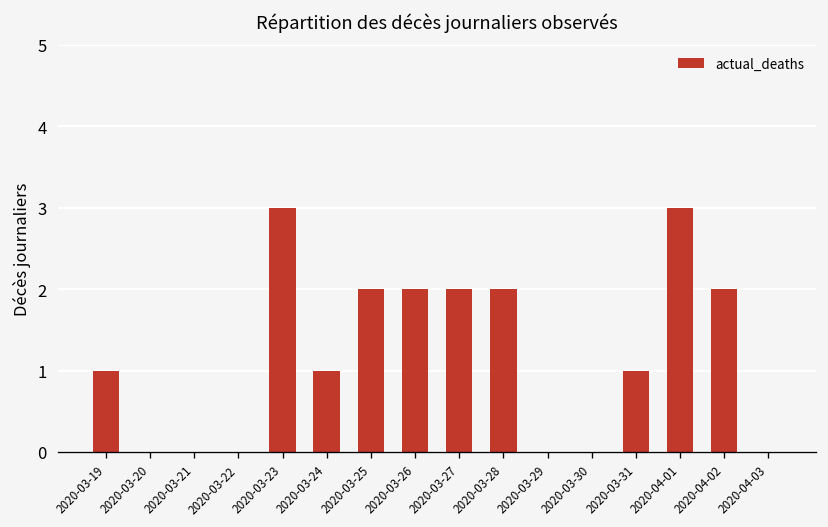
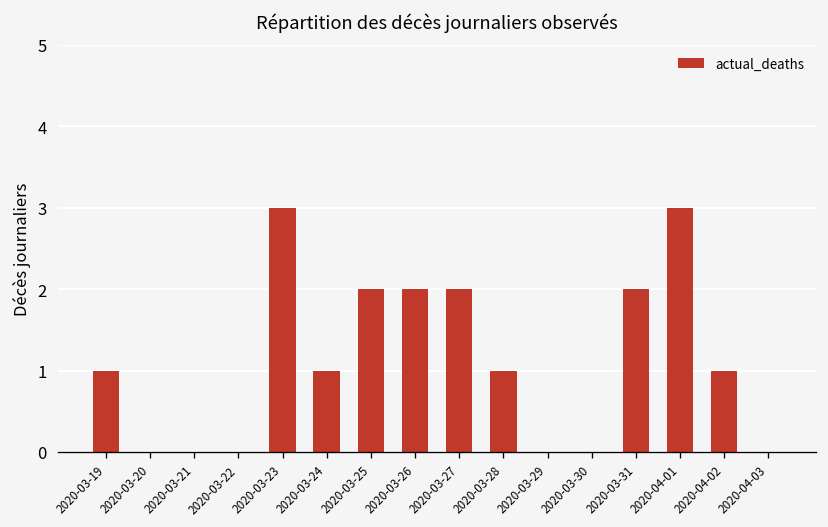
2020-03-28: 2 -> 1
2020-03-31: 1 -> 2
2020-04-02: 2 -> 1
